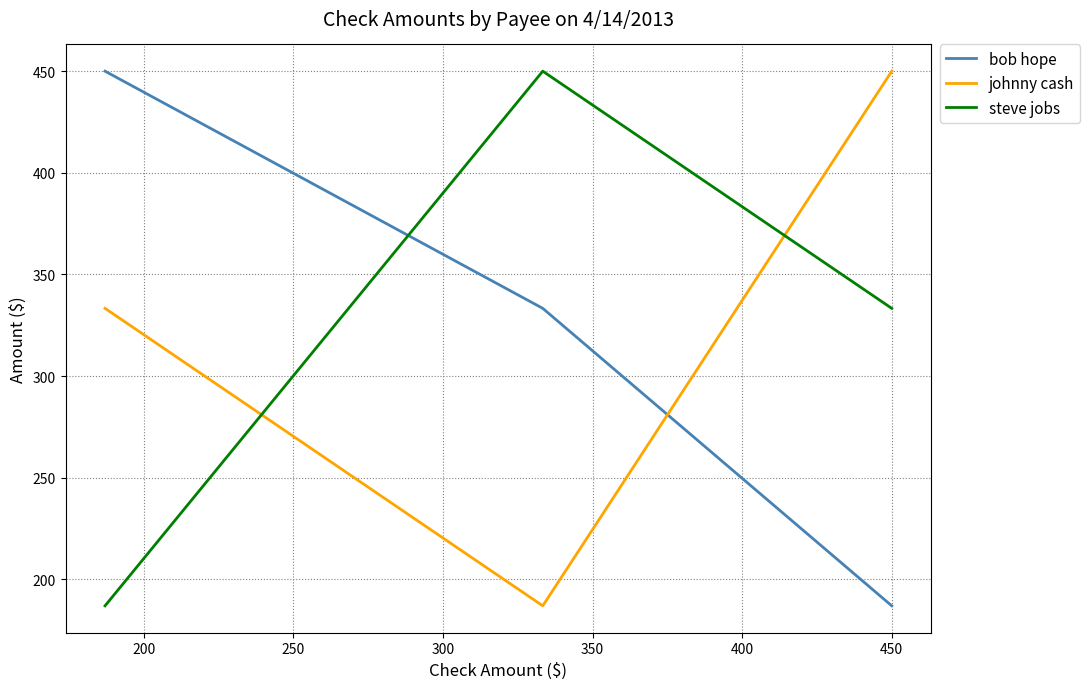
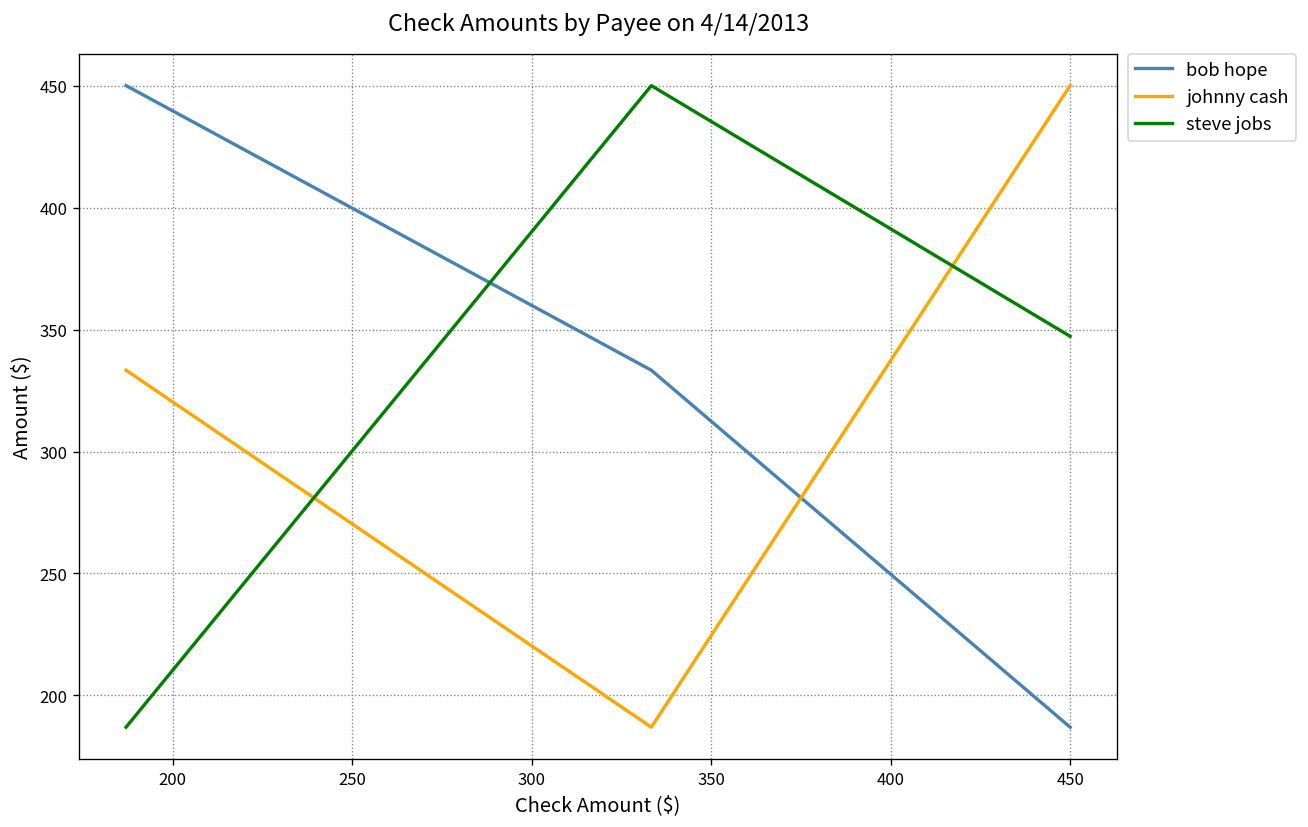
steve jobs, 450: 333 -> 347
